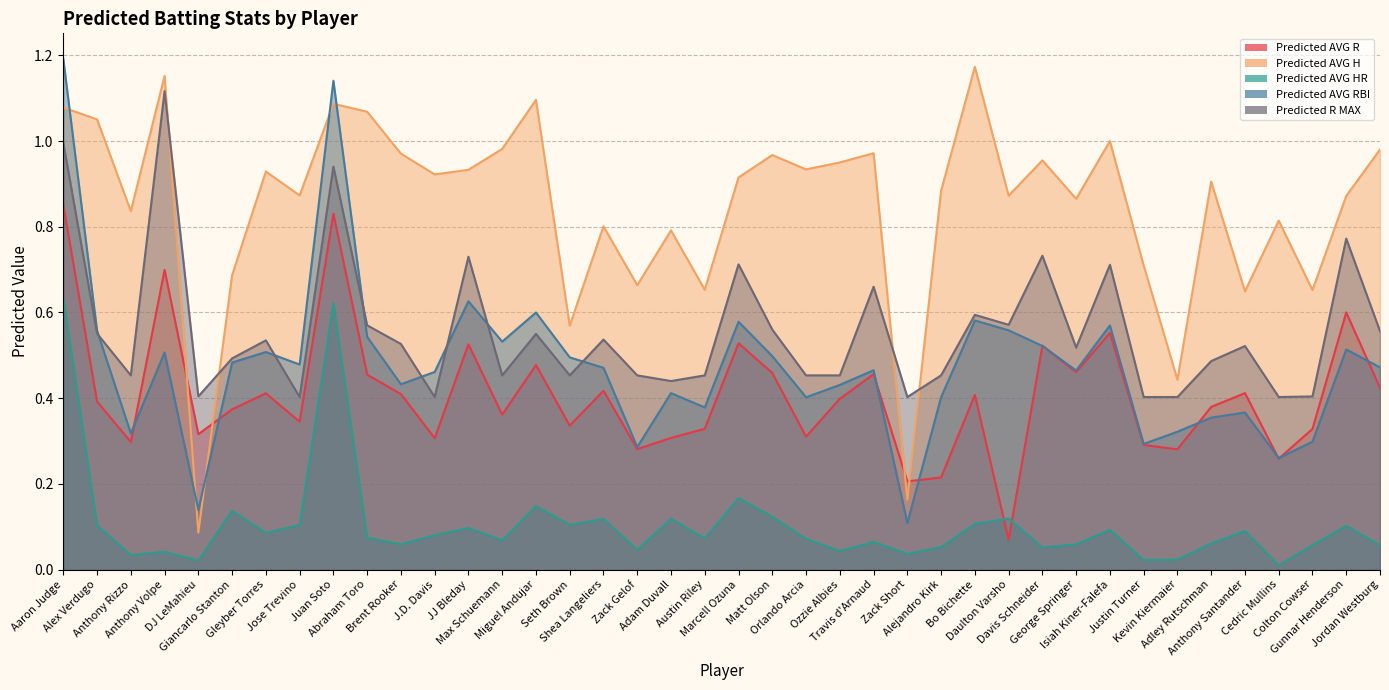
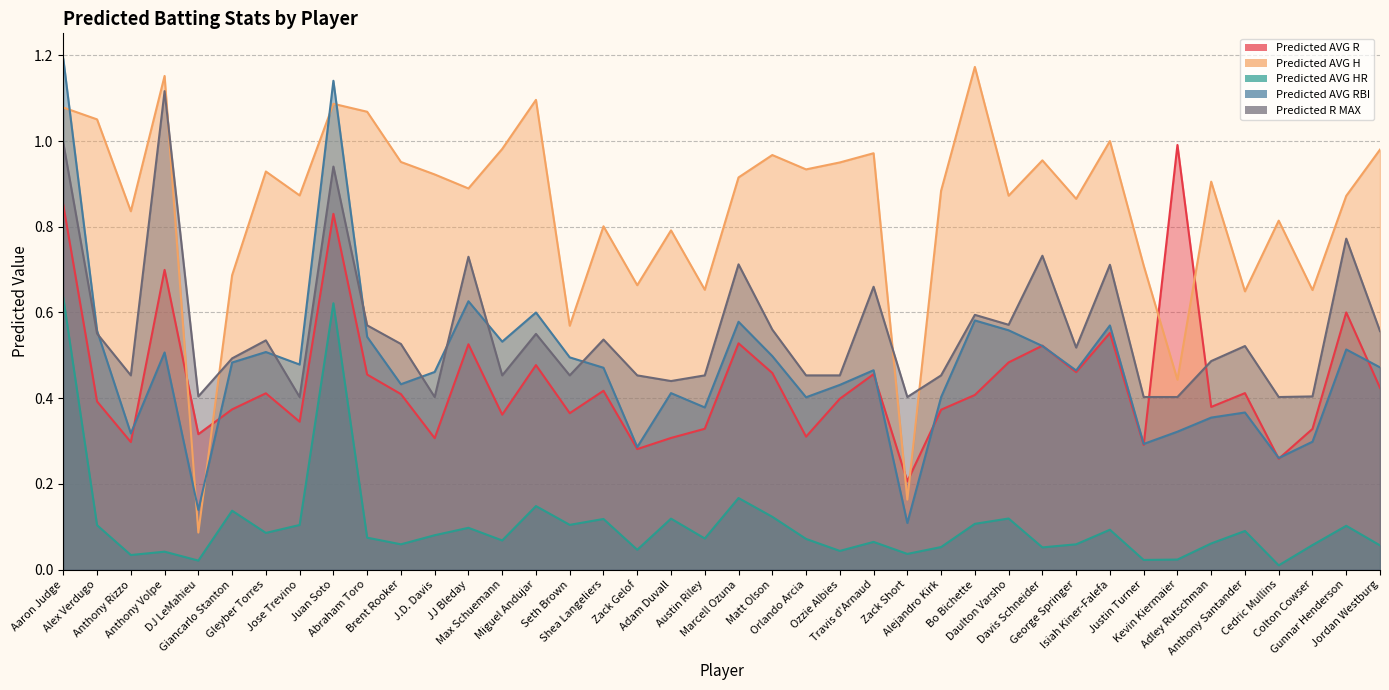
Predicted AVG H, Brent Rooker: 0.97 -> 0.95
Predicted AVG H, JJ Bleday: 0.93 -> 0.89
Predicted AVG R, Seth Brown: 0.34 -> 0.37
Predicted AVG R, Alejandro Kirk: 0.22 -> 0.37
Predicted AVG R, Daulton Varsho: 0.07 -> 0.48
Predicted AVG R, Kevin Kiermaier: 0.28 -> 0.99
